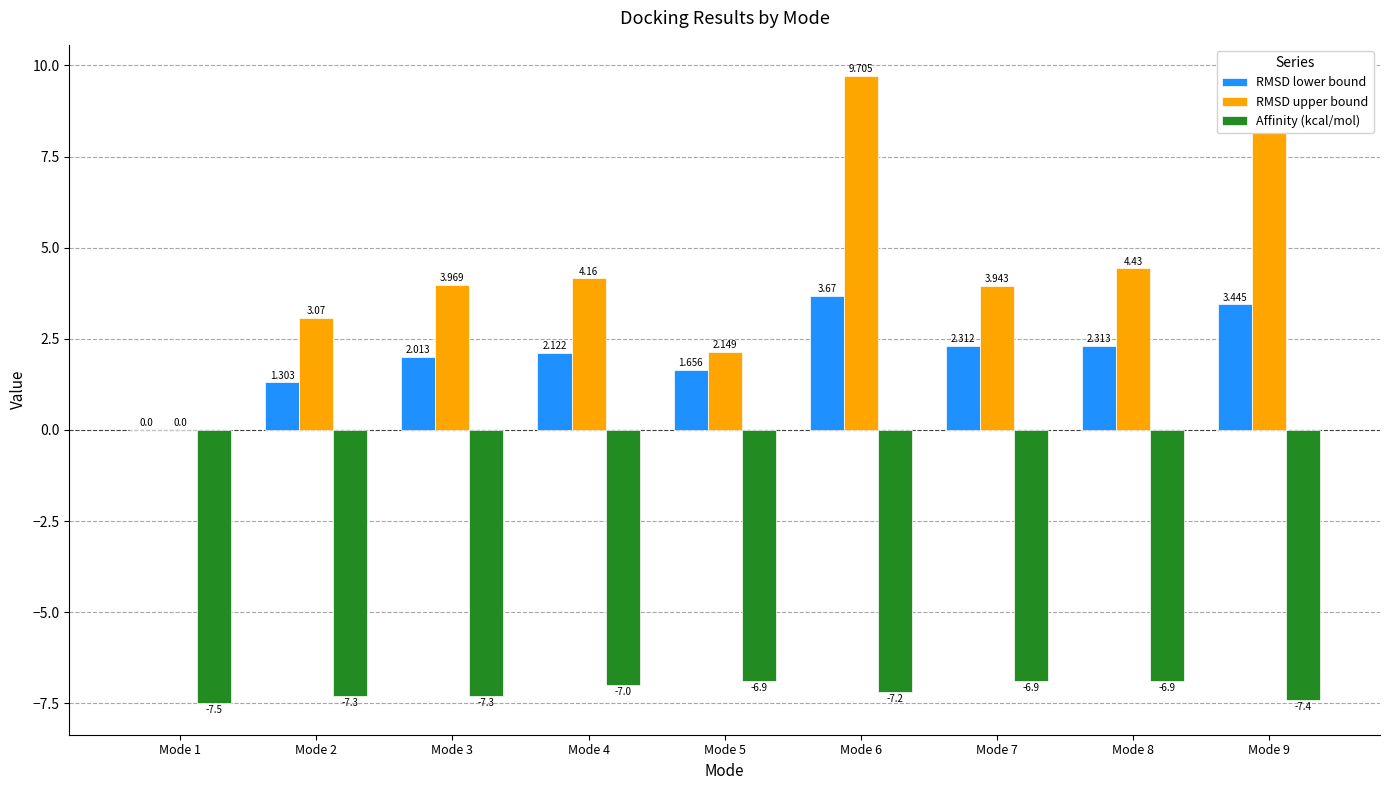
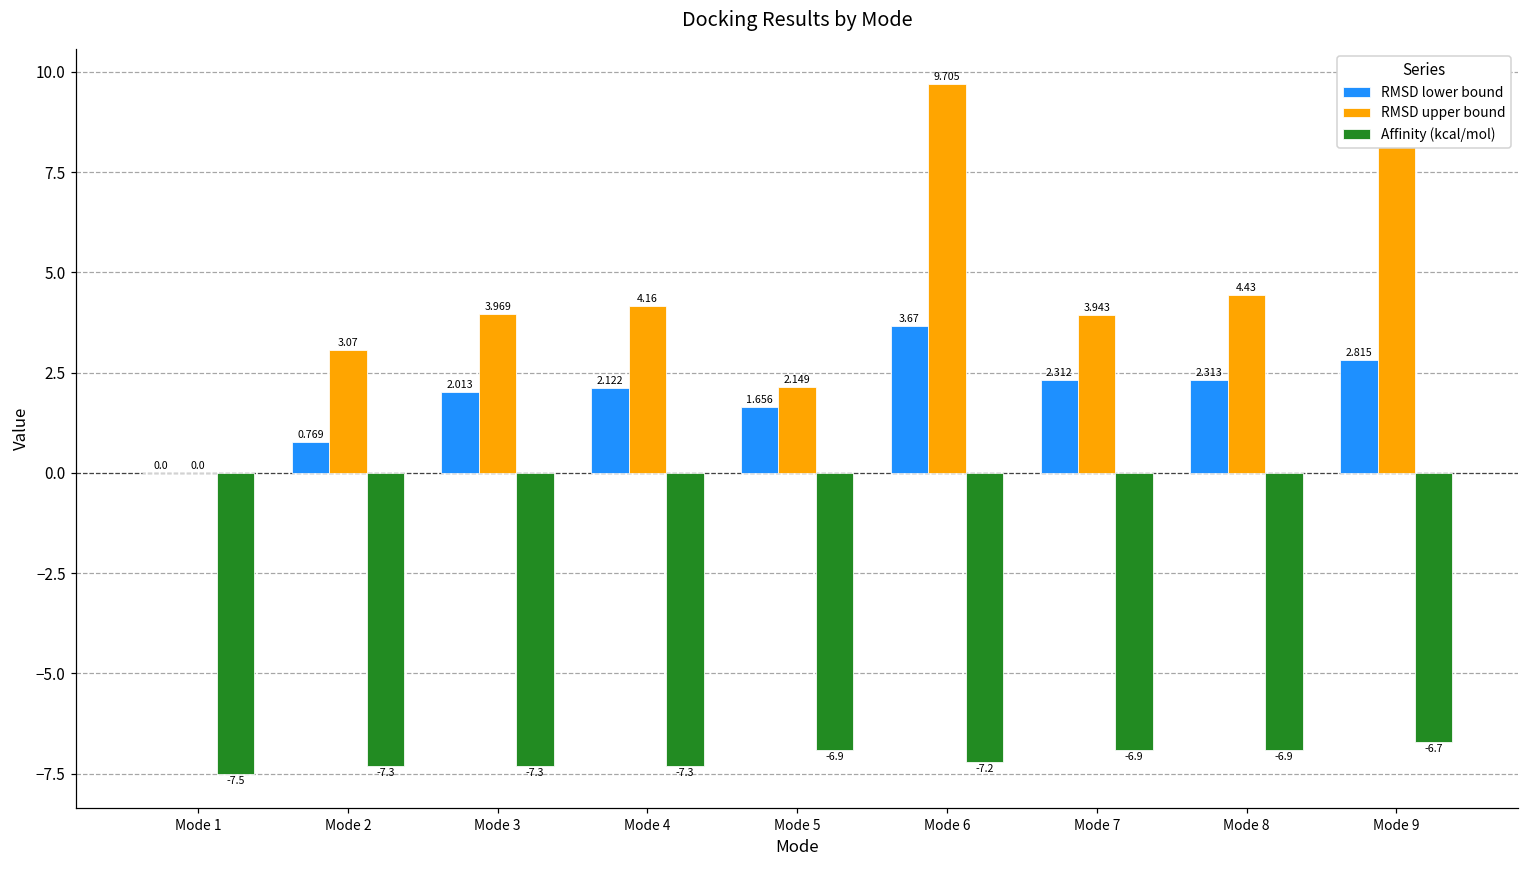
RMSD lower bound, Mode 2: 1.303 -> 0.769
Affinity (kcal/mol), Mode 4: -7.0 -> -7.3
RMSD lower bound, Mode 9: 3.445 -> 2.815
Affinity (kcal/mol), Mode 9: -7.4 -> -6.7
